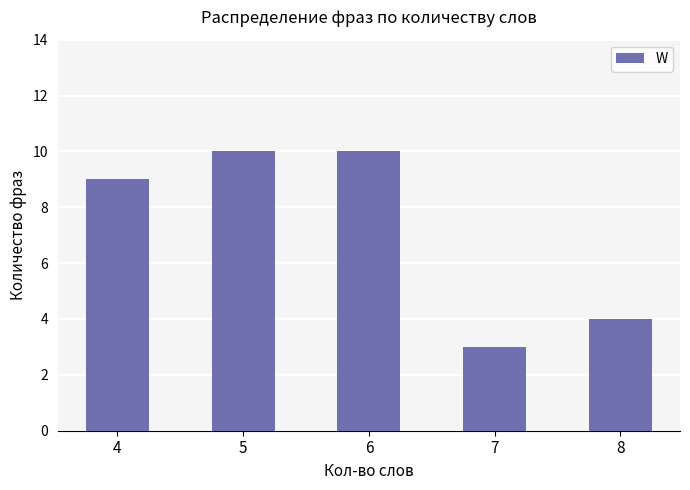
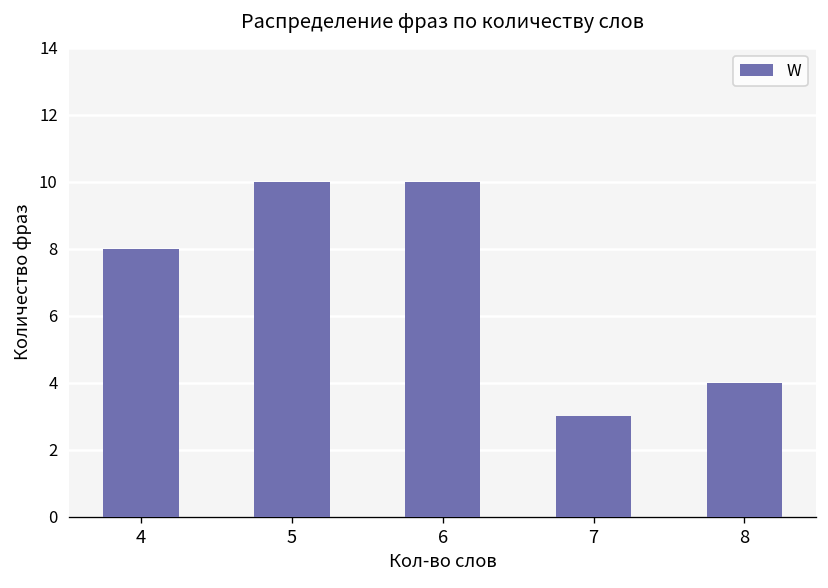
4: 9 -> 8
